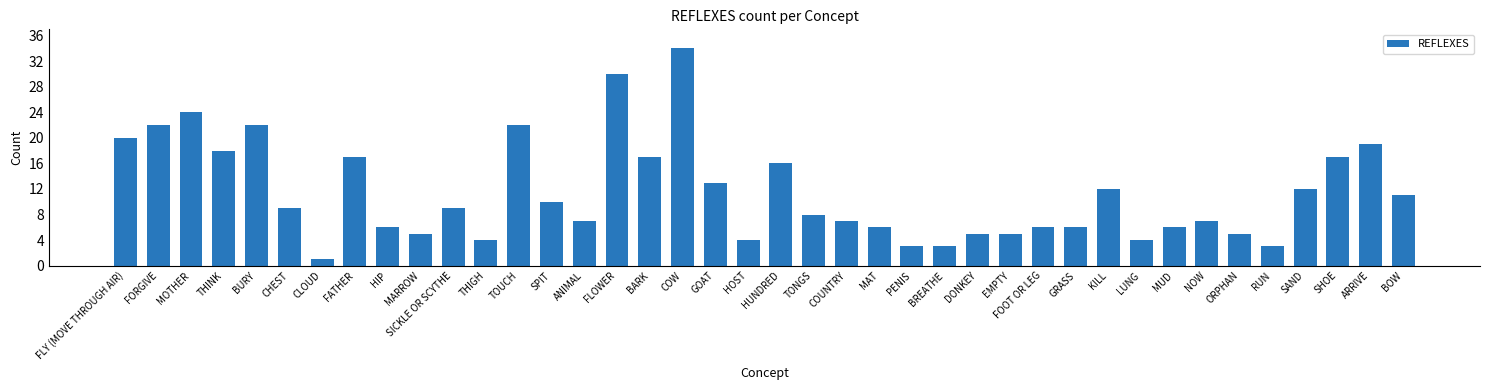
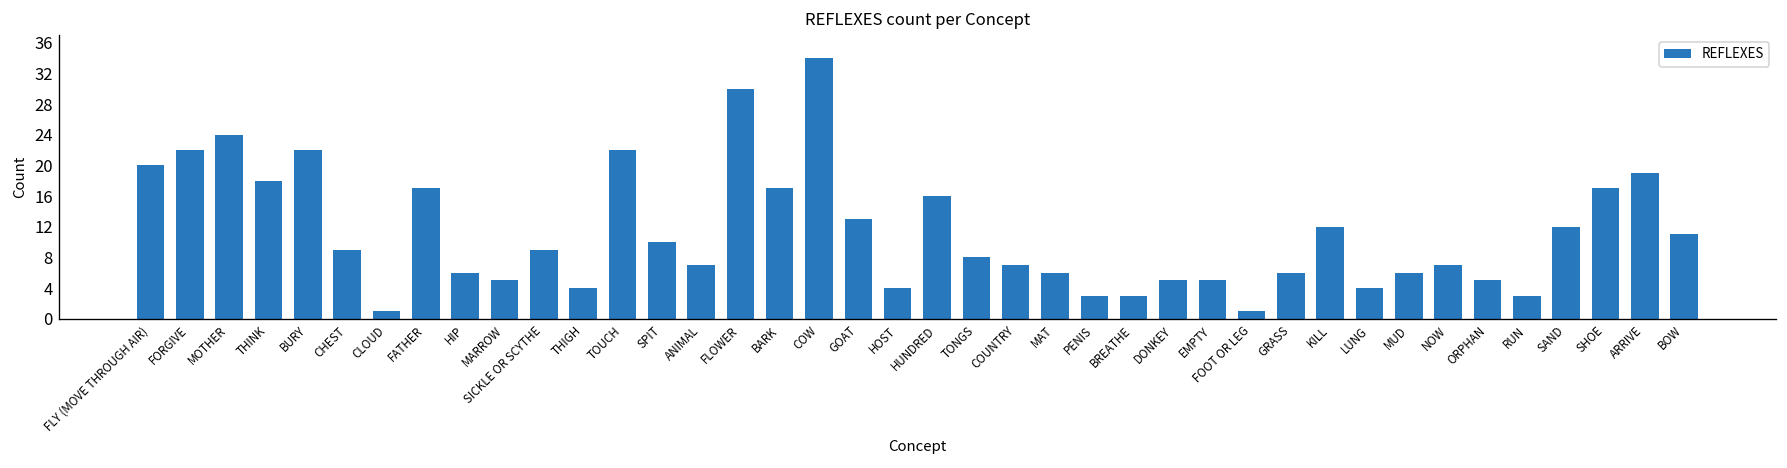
FOOT OR LEG: 6 -> 1
